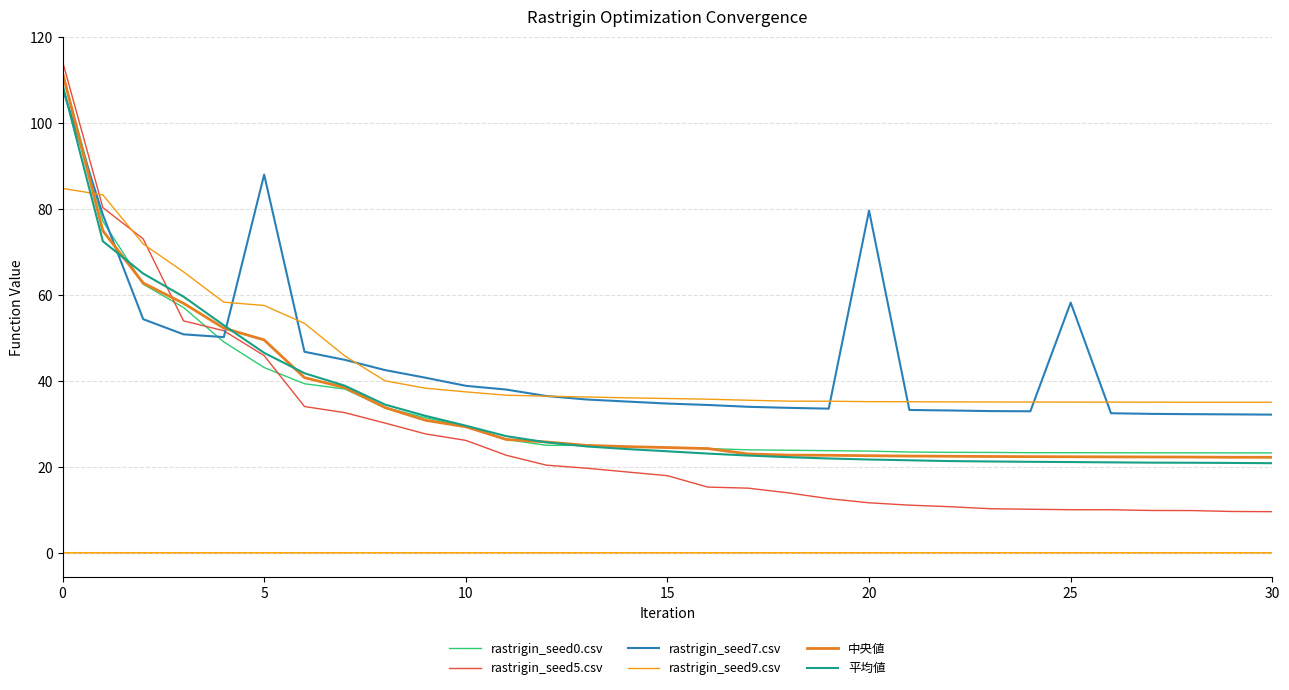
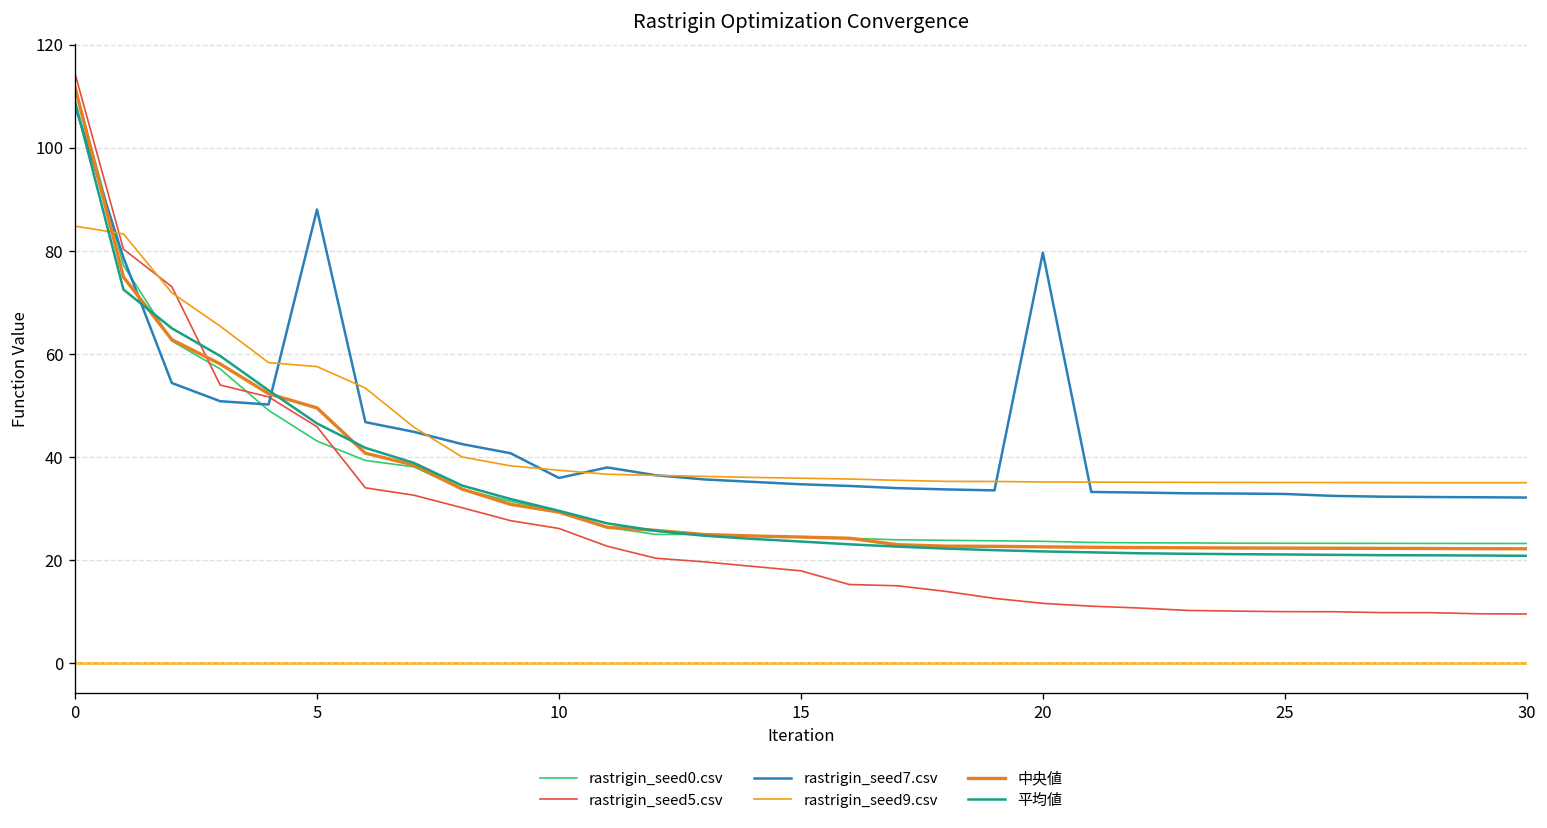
rastrigin_seed7.csv, 10: 39 -> 36
rastrigin_seed7.csv, 25: 58 -> 33
